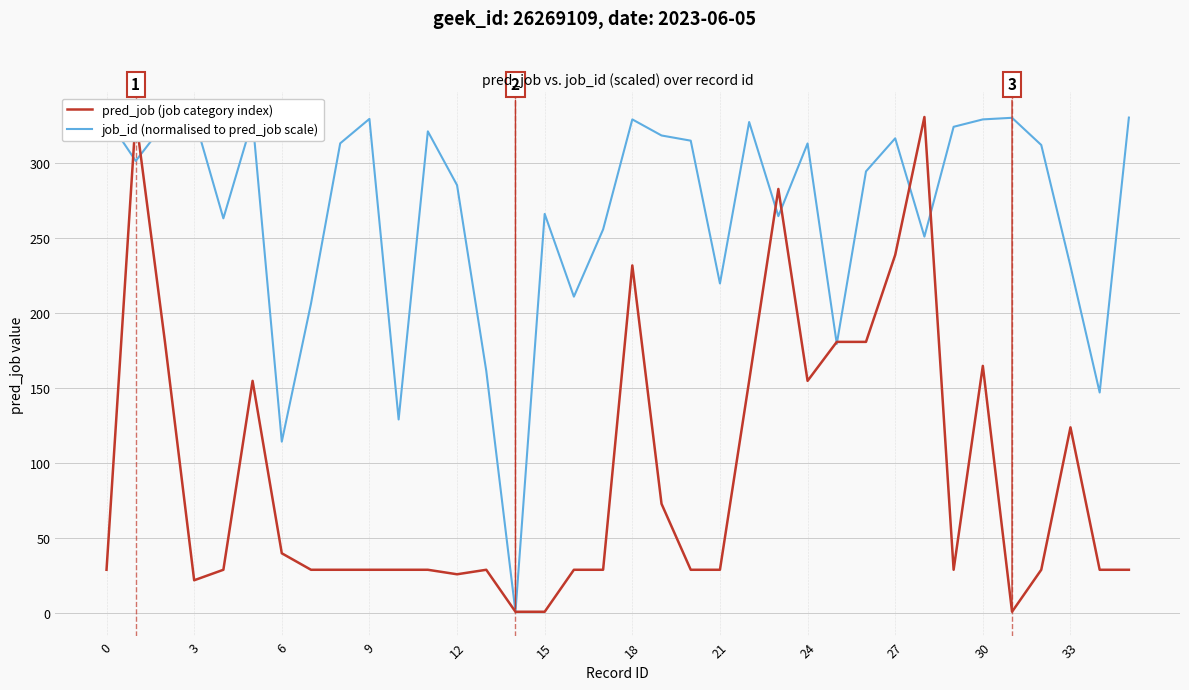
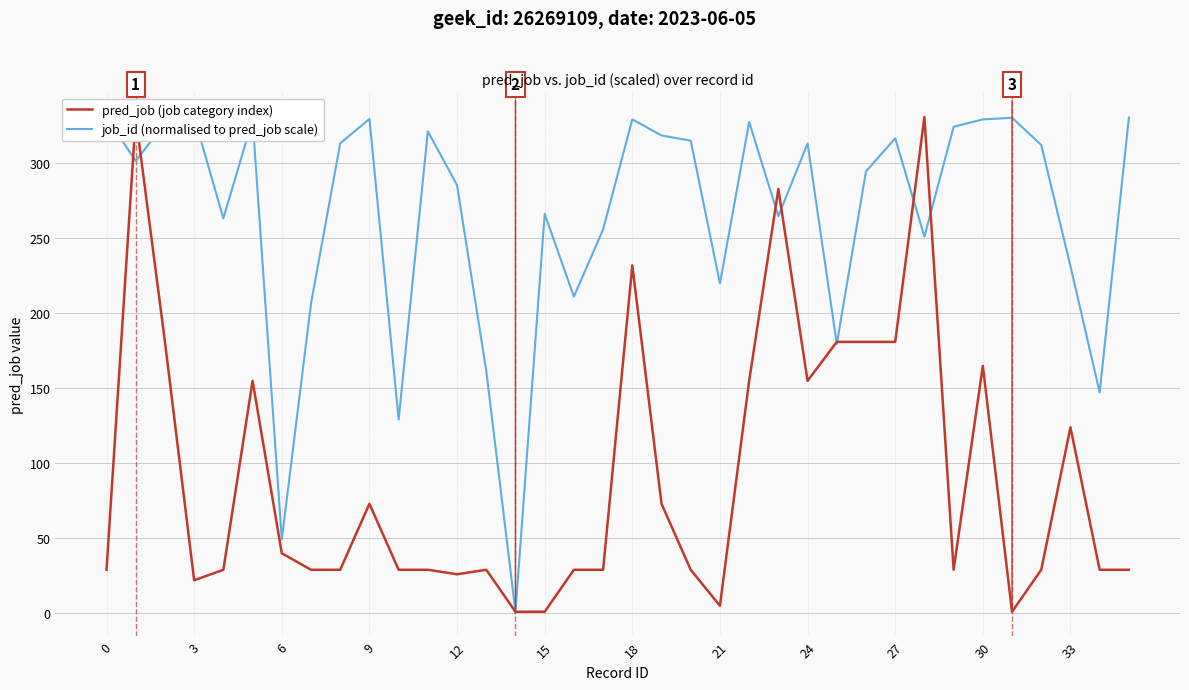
job_id (normalised to pred_job scale), 6: 114 -> 49
pred_job (job category index), 9: 29 -> 73
pred_job (job category index), 21: 29 -> 5
pred_job (job category index), 27: 239 -> 181
